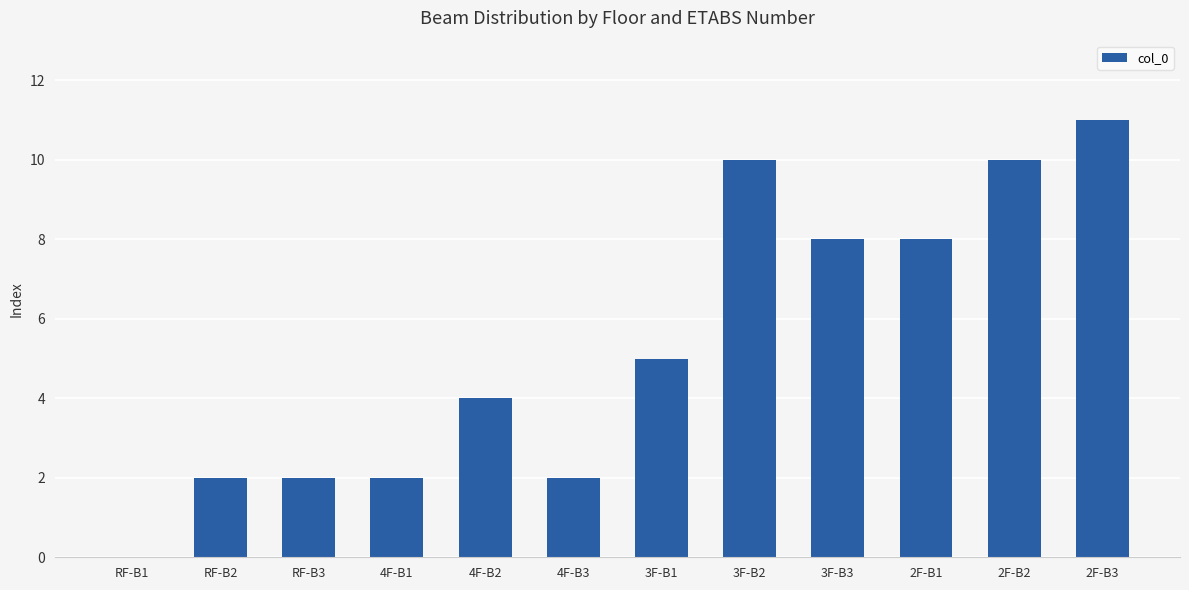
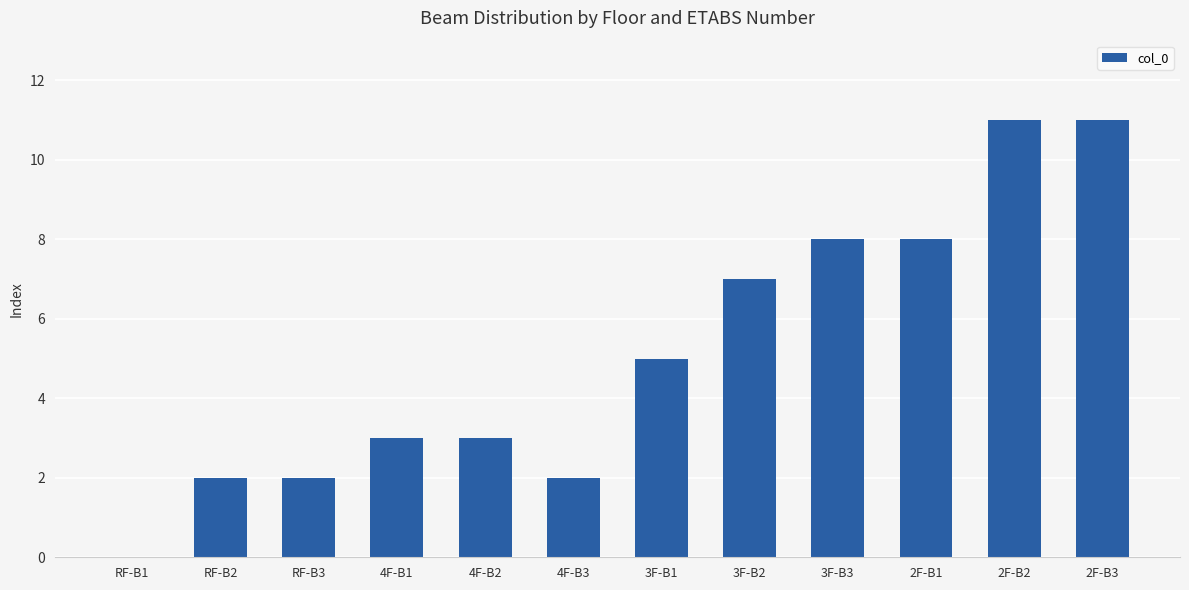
4F-B1: 2 -> 3
4F-B2: 4 -> 3
3F-B2: 10 -> 7
2F-B2: 10 -> 11
